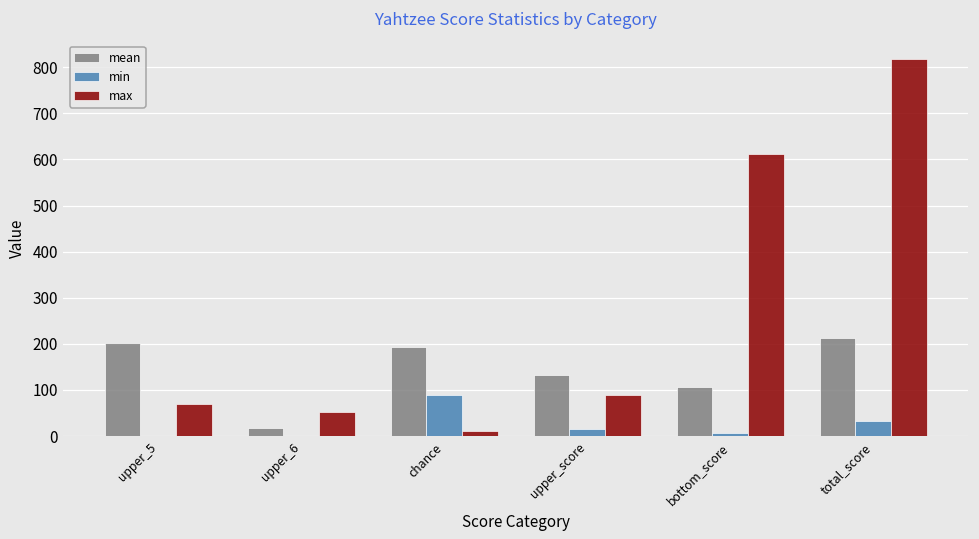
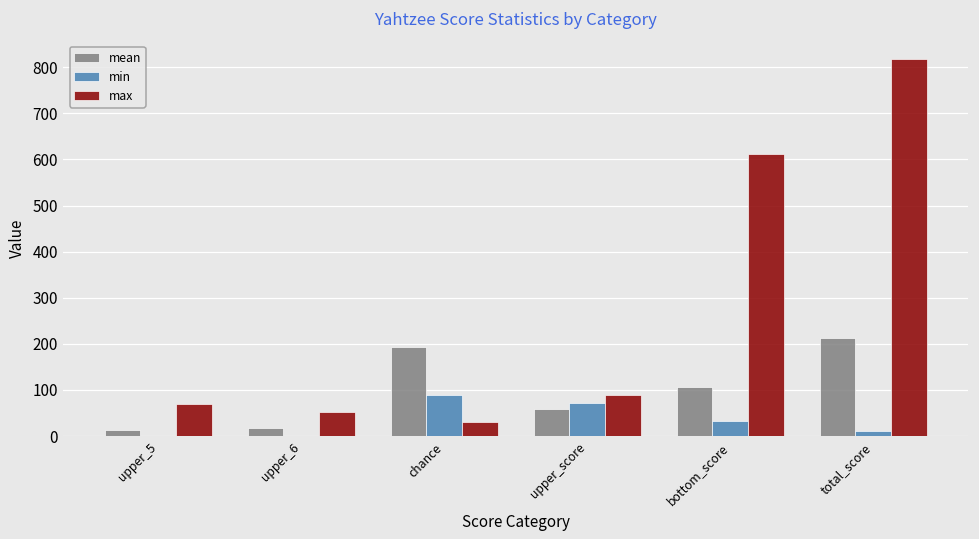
mean, upper_5: 200 -> 10
max, chance: 10 -> 30
mean, upper_score: 130 -> 60
min, upper_score: 20 -> 70
min, bottom_score: 10 -> 30
min, total_score: 30 -> 10
